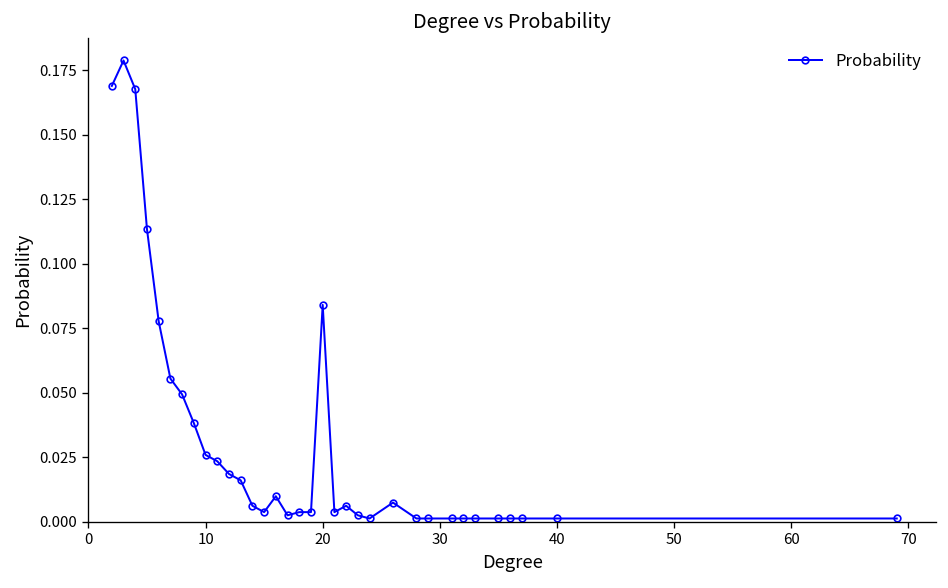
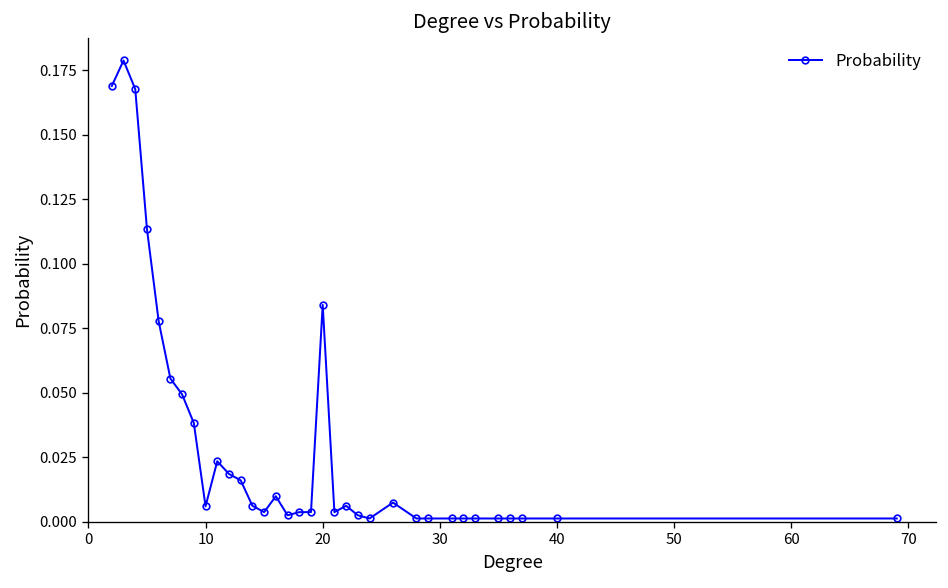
10: 0.026 -> 0.006
